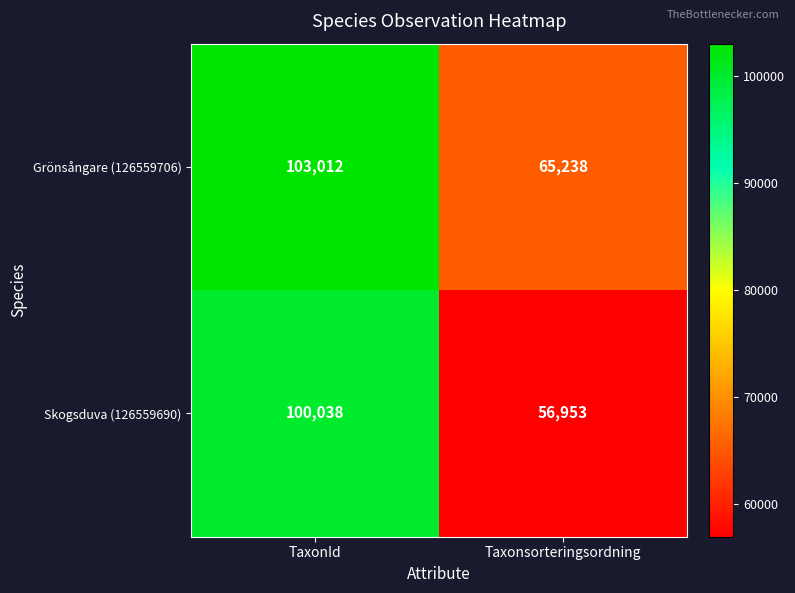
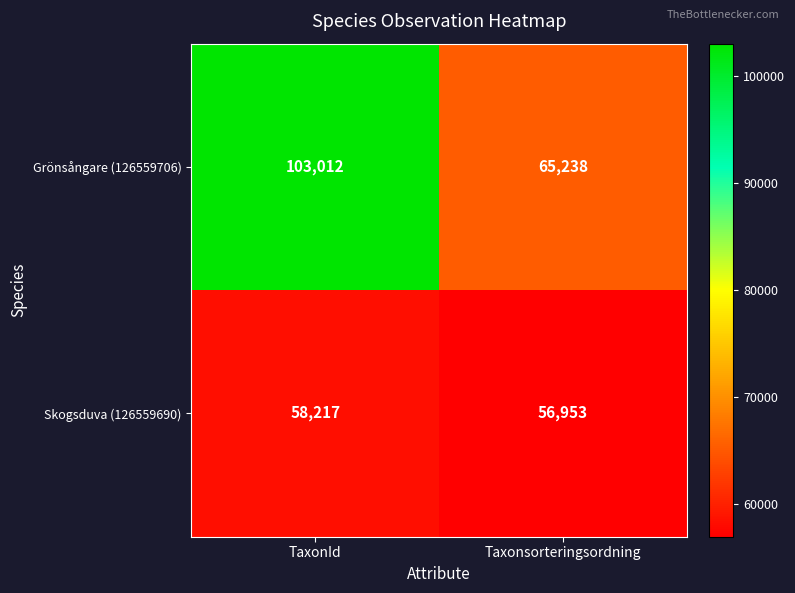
Skogsduva (126559690), TaxonId: 100,038 -> 58,217
